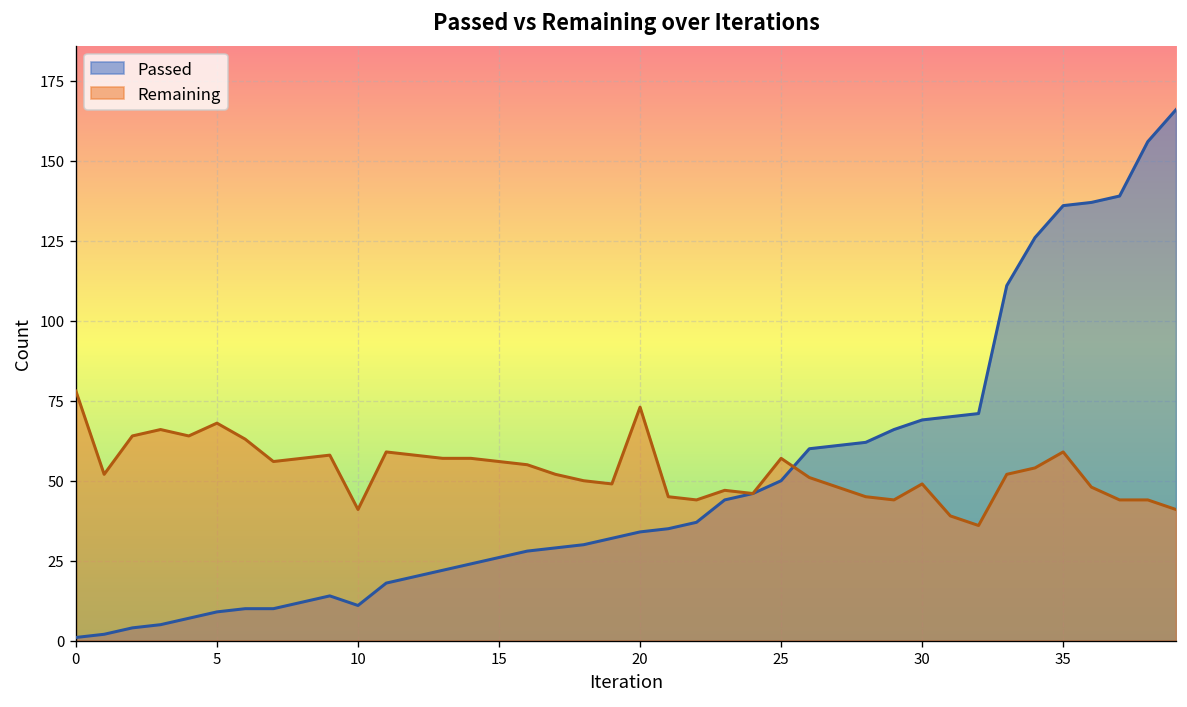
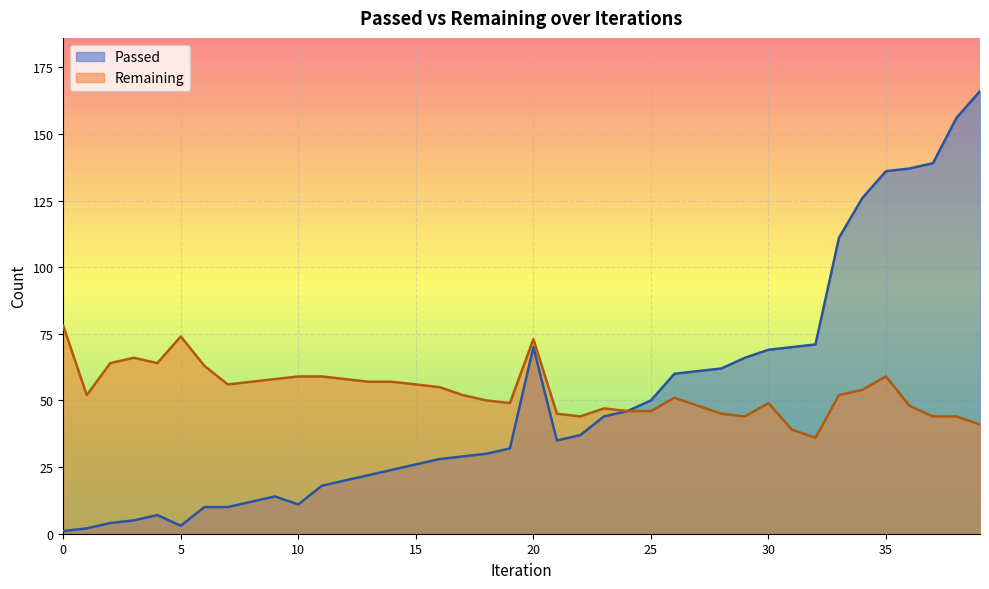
Passed, 5: 9 -> 3
Remaining, 5: 68 -> 74
Remaining, 10: 41 -> 59
Passed, 20: 34 -> 70
Remaining, 25: 57 -> 46
